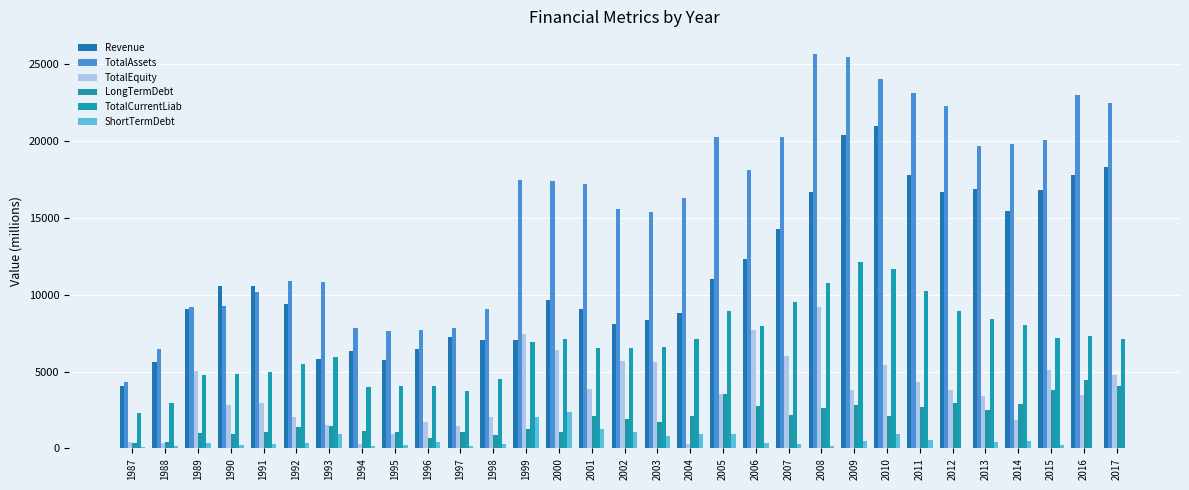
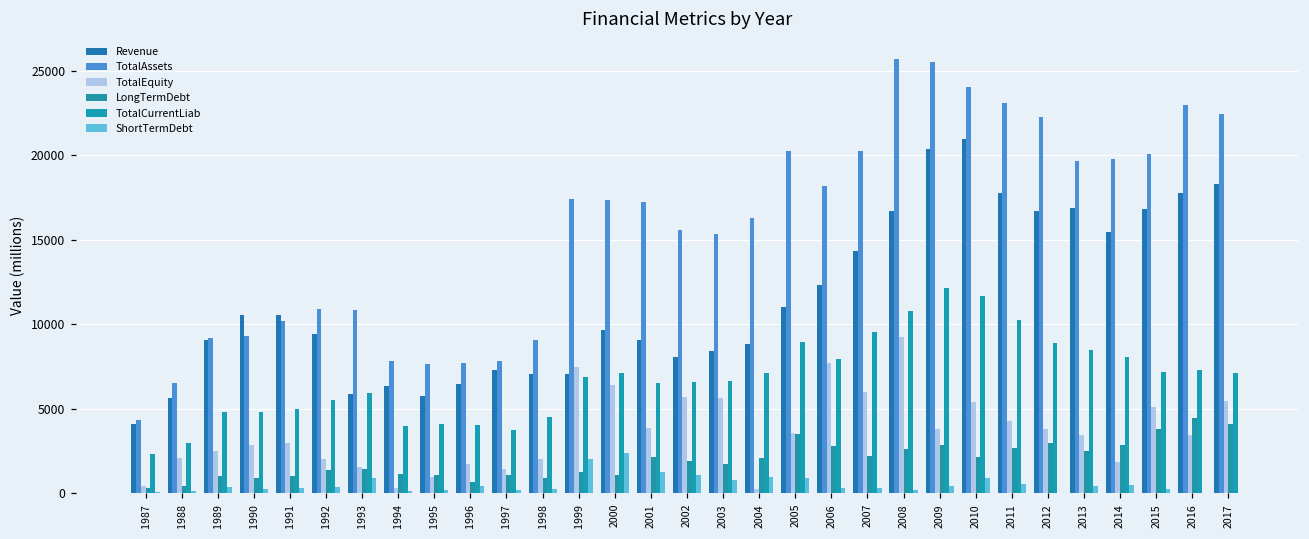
TotalEquity, 1988: 300 -> 2100
TotalEquity, 1989: 5100 -> 2500
TotalEquity, 2017: 4800 -> 5500
